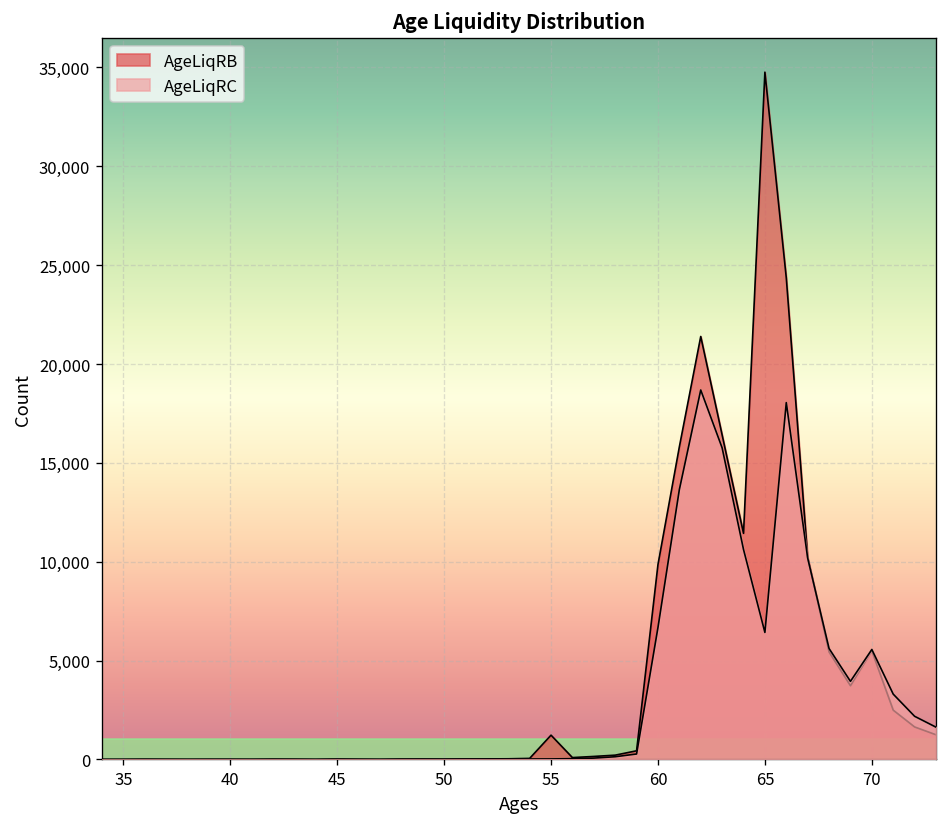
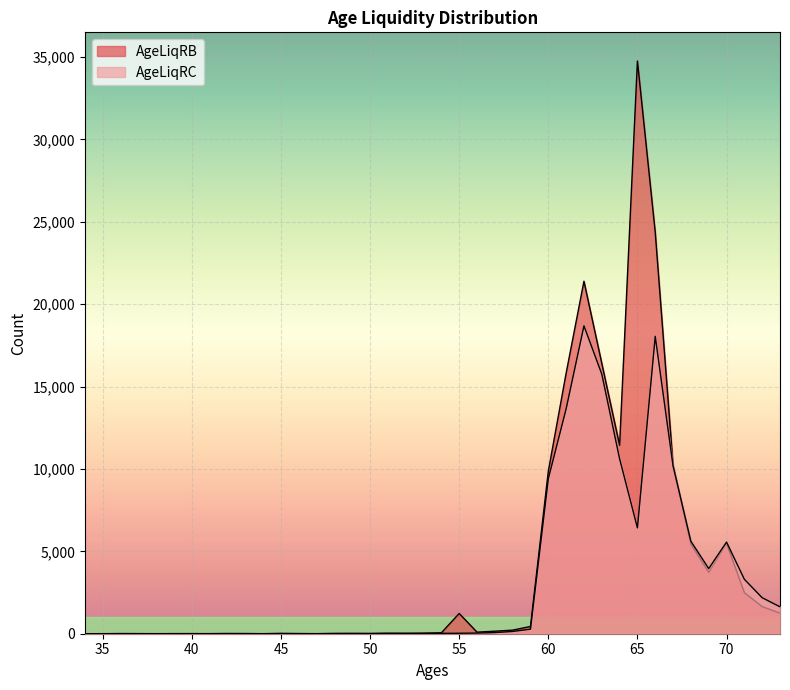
AgeLiqRC, 60: 6,700 -> 9,400
